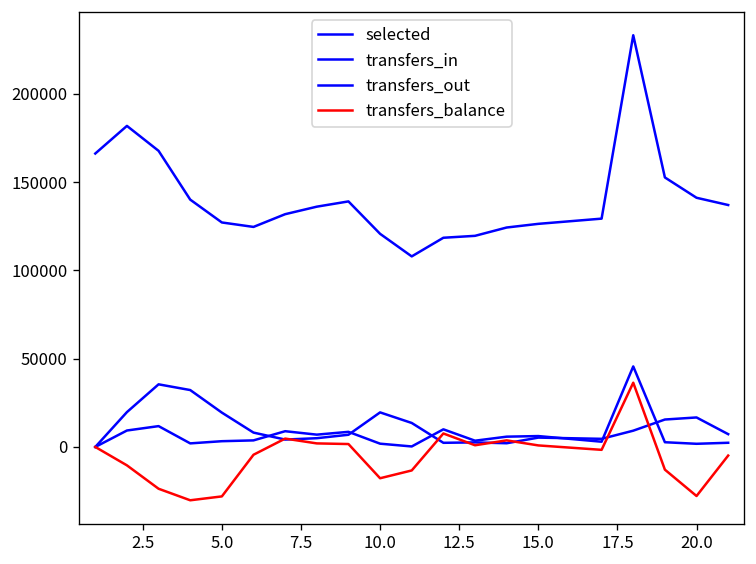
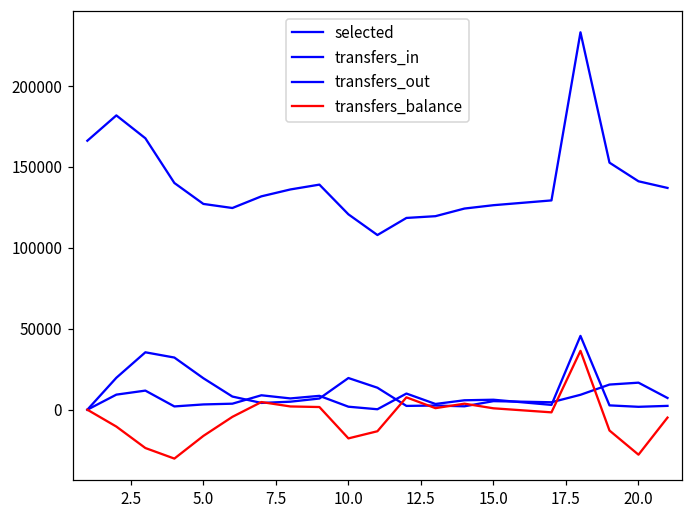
transfers_balance, 5.0: -28000 -> -16000
